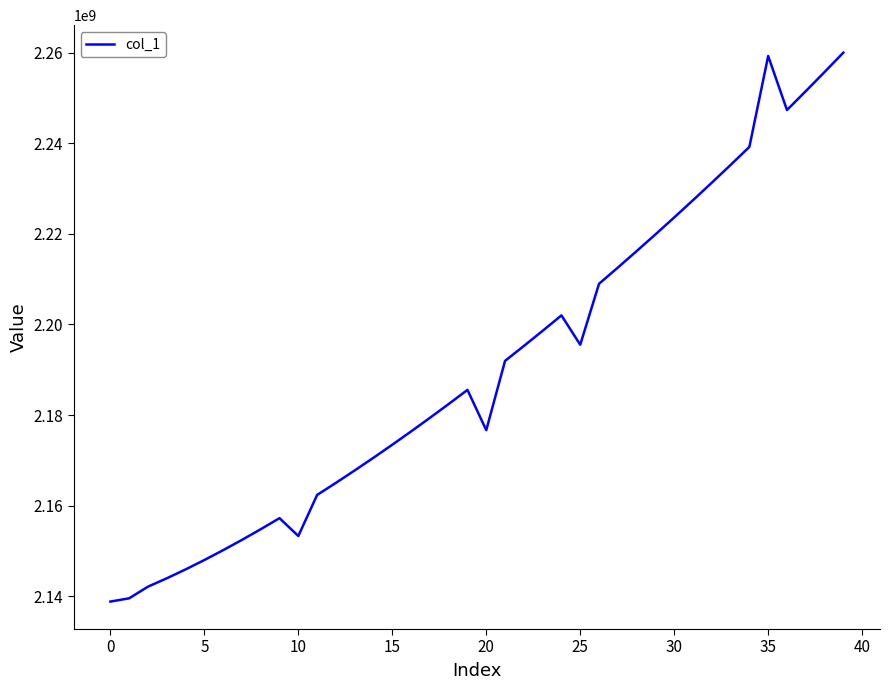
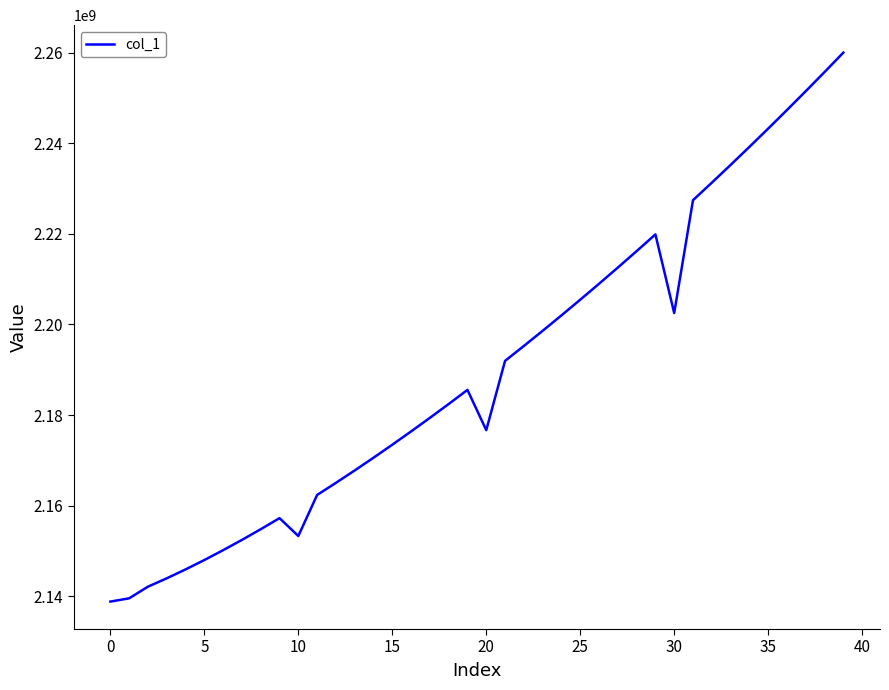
25: 2196000000 -> 2205000000
30: 2224000000 -> 2203000000
35: 2259000000 -> 2243000000
